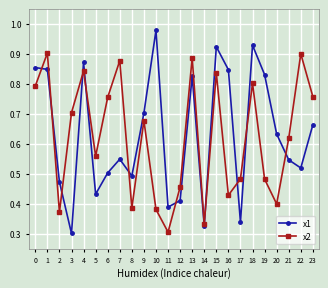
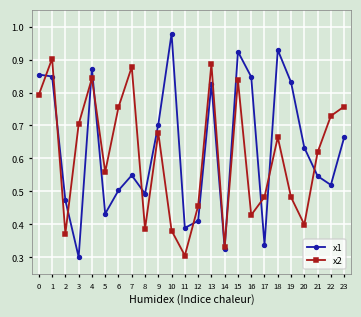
x2, 18: 0.80 -> 0.66
x2, 22: 0.90 -> 0.73
